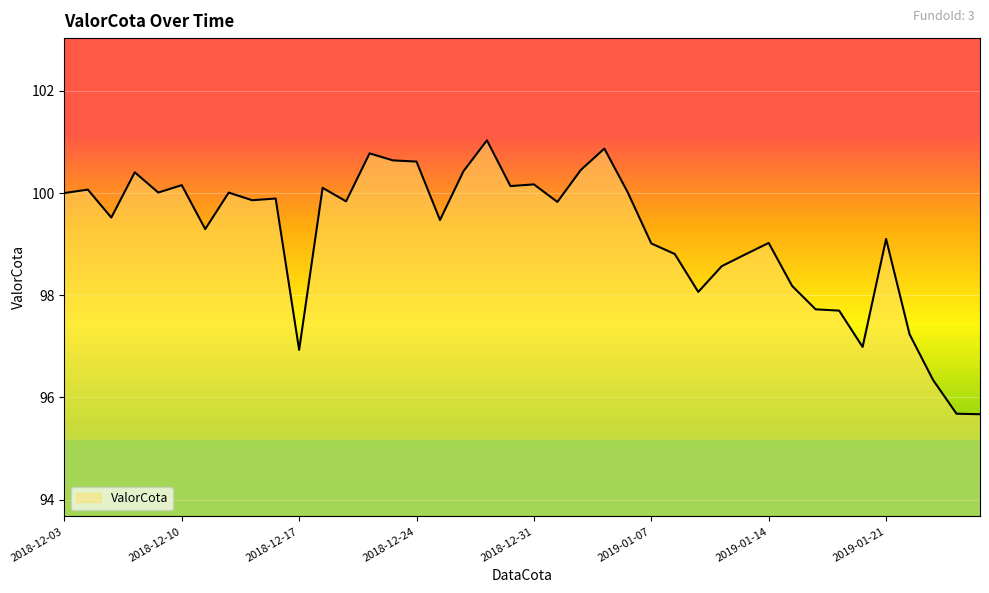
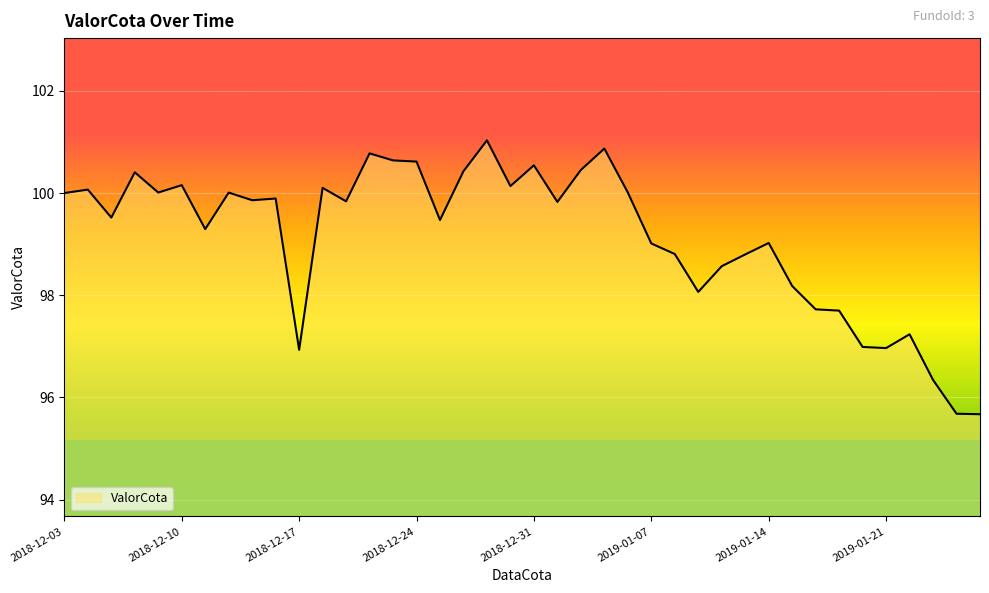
2018-12-31: 100.2 -> 100.5
2019-01-21: 99.1 -> 97.0
